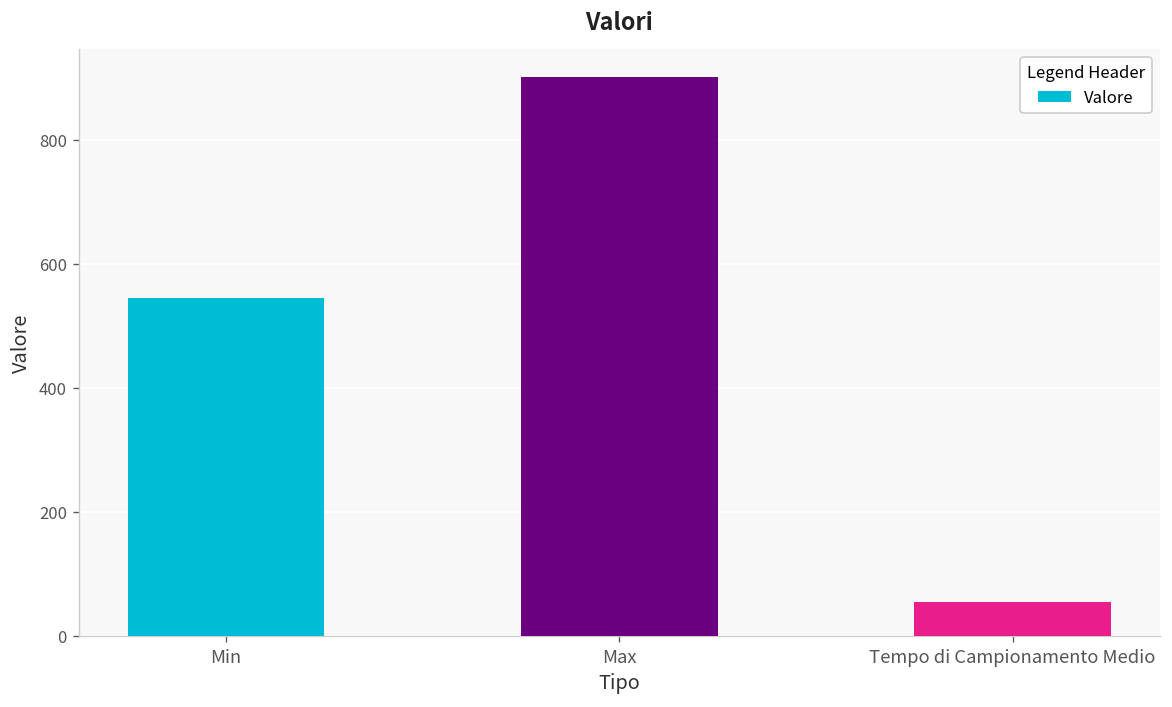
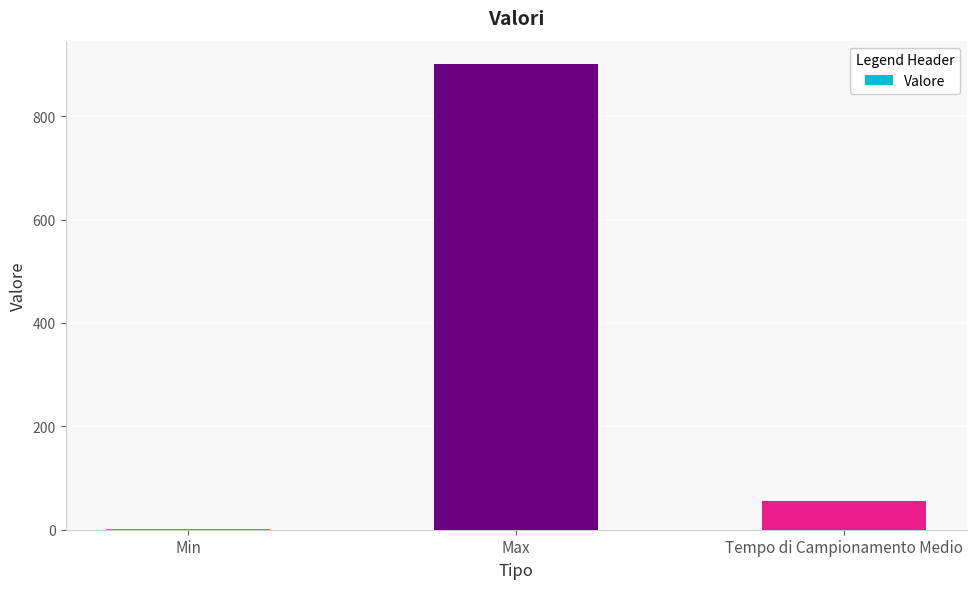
Min: 540 -> 0
